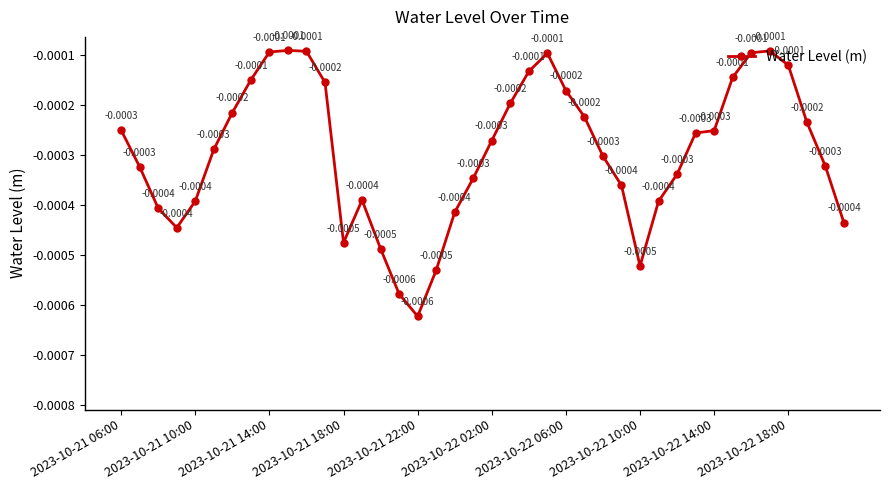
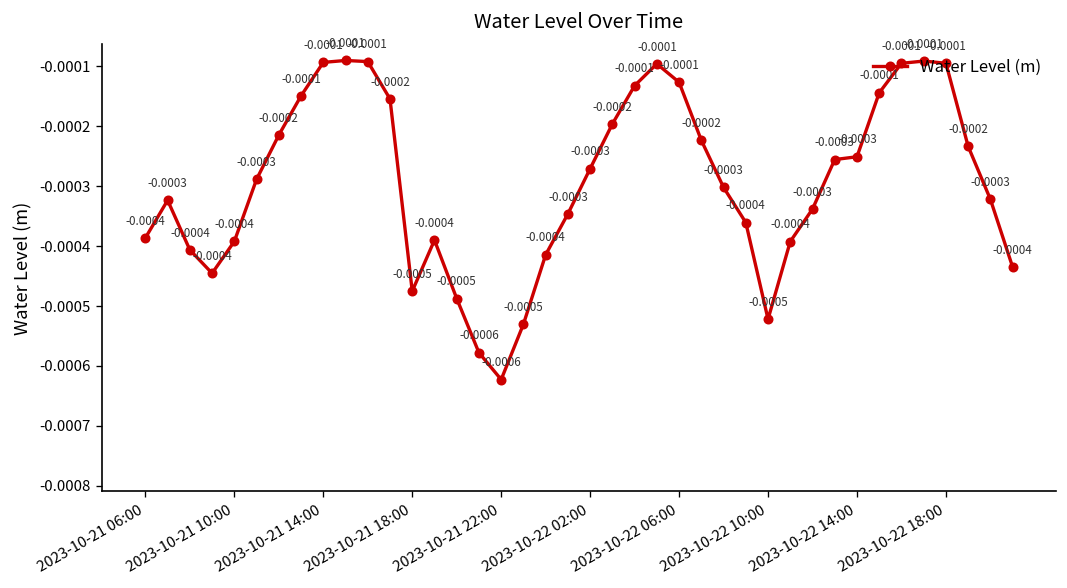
2023-10-21 06:00: -0.0003 -> -0.0004
2023-10-22 06:00: -0.0002 -> -0.0001
2023-10-22 18:00: -0.00012 -> -0.00009
